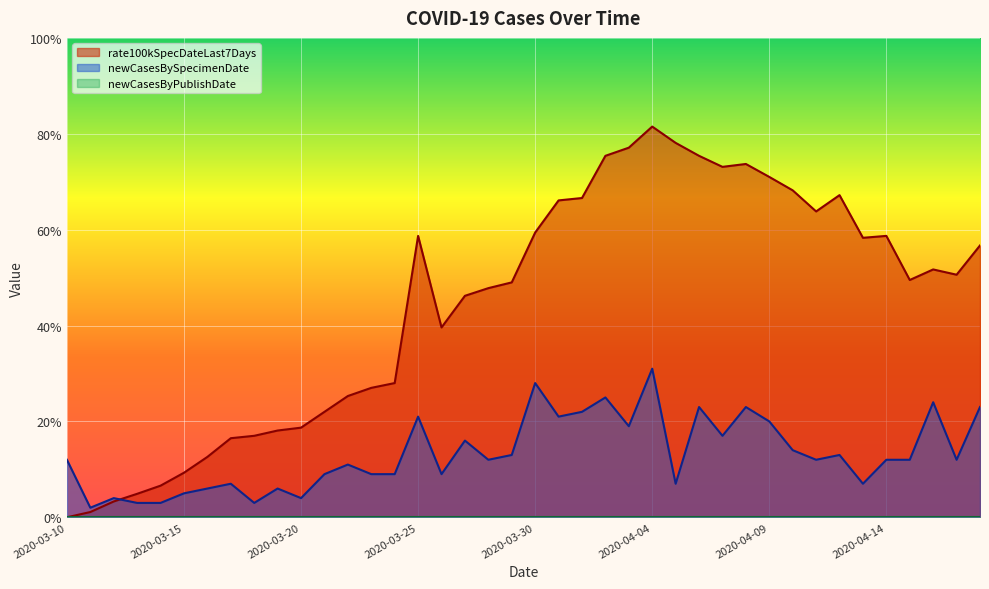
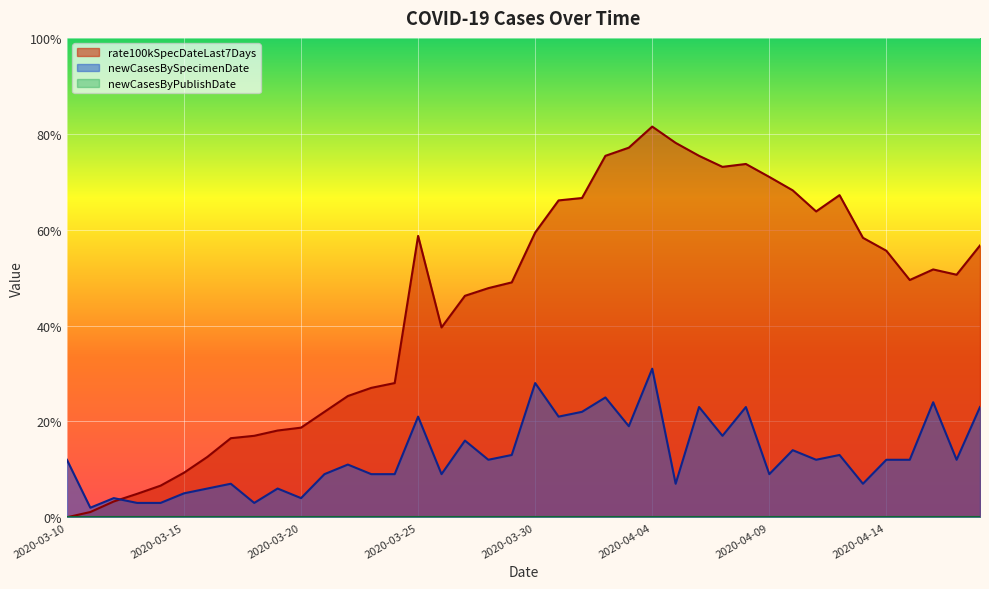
newCasesBySpecimenDate, 2020-04-09: 20% -> 9%
rate100kSpecDateLast7Days, 2020-04-14: 59% -> 56%
